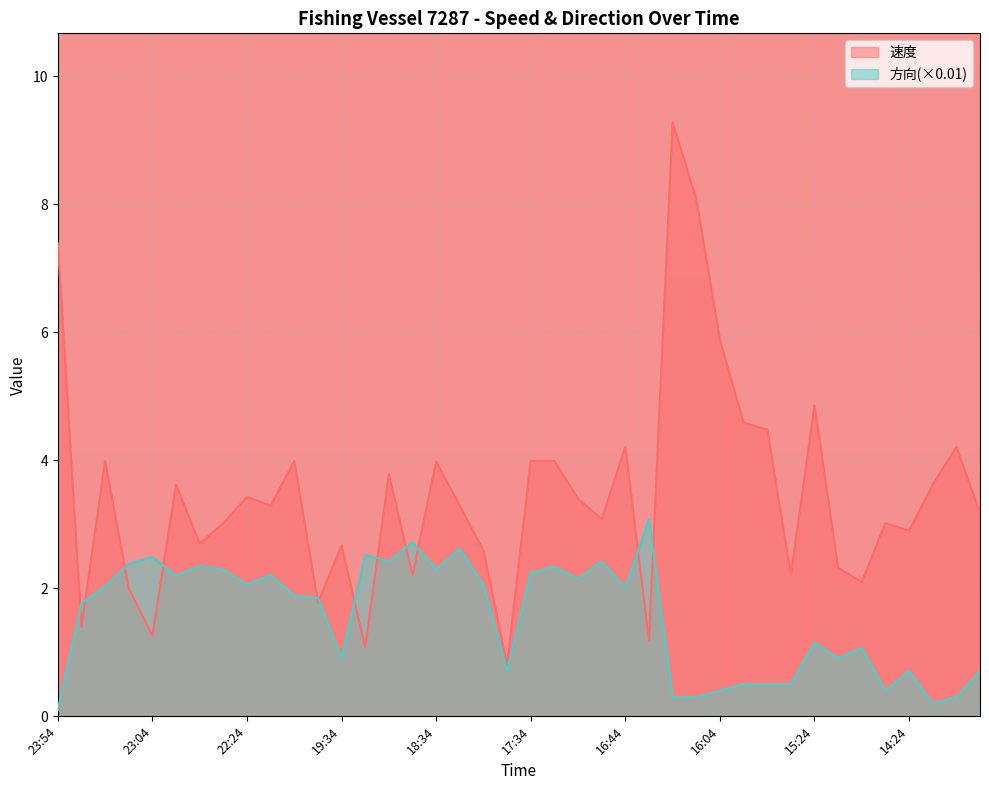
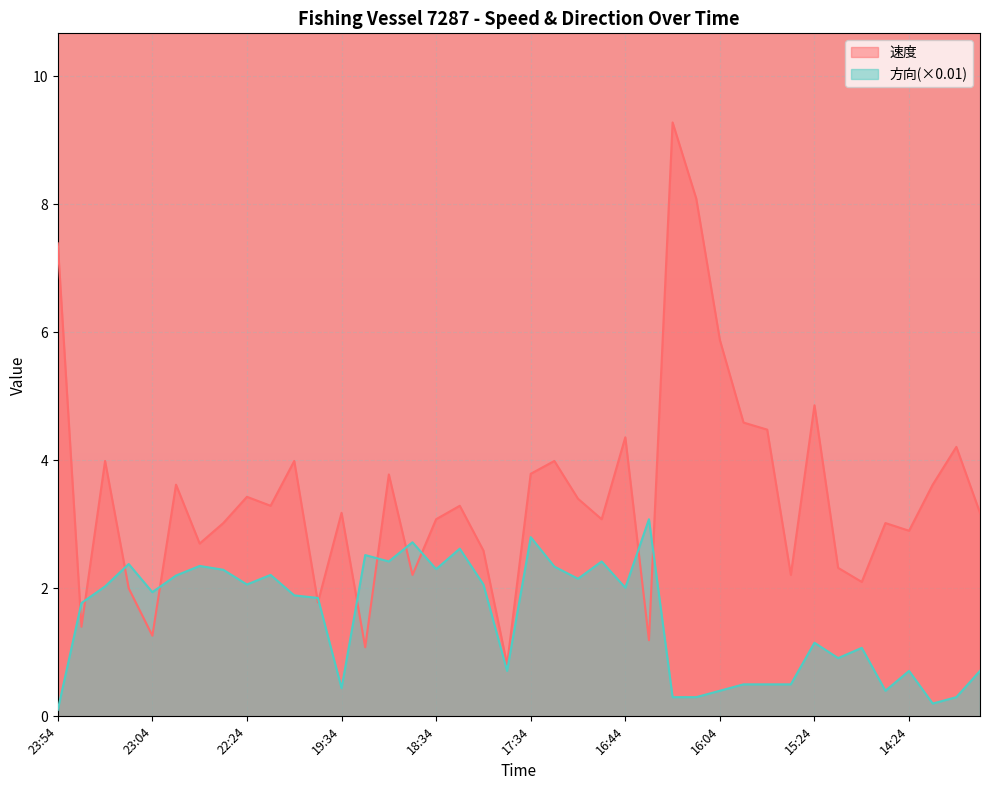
方向(×0.01), 23:04: 2.5 -> 1.9
速度, 19:34: 2.7 -> 3.2
方向(×0.01), 19:34: 0.9 -> 0.4
速度, 18:34: 4.0 -> 3.1
速度, 17:34: 4.0 -> 3.8
方向(×0.01), 17:34: 2.2 -> 2.8
速度, 16:44: 4.2 -> 4.4
